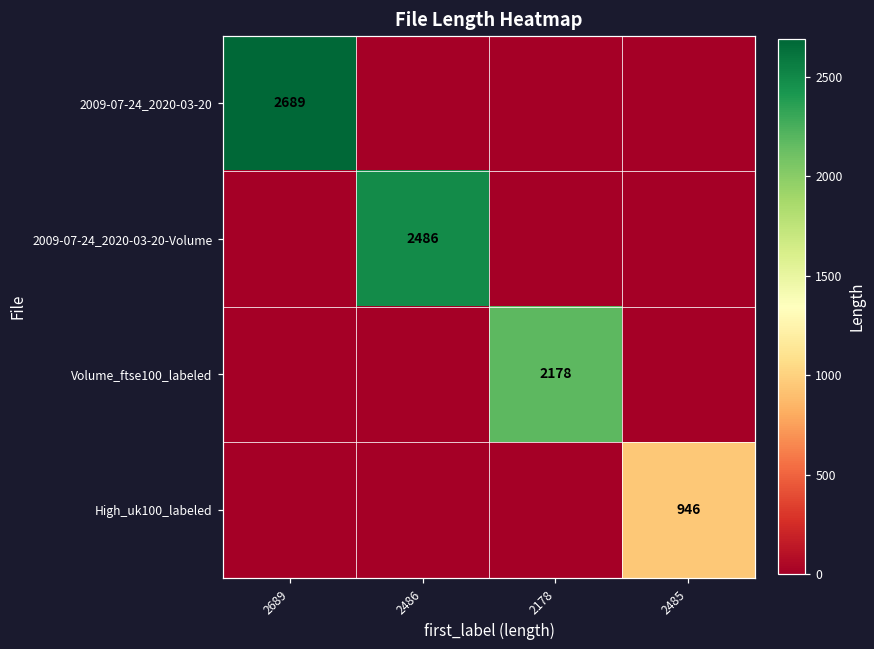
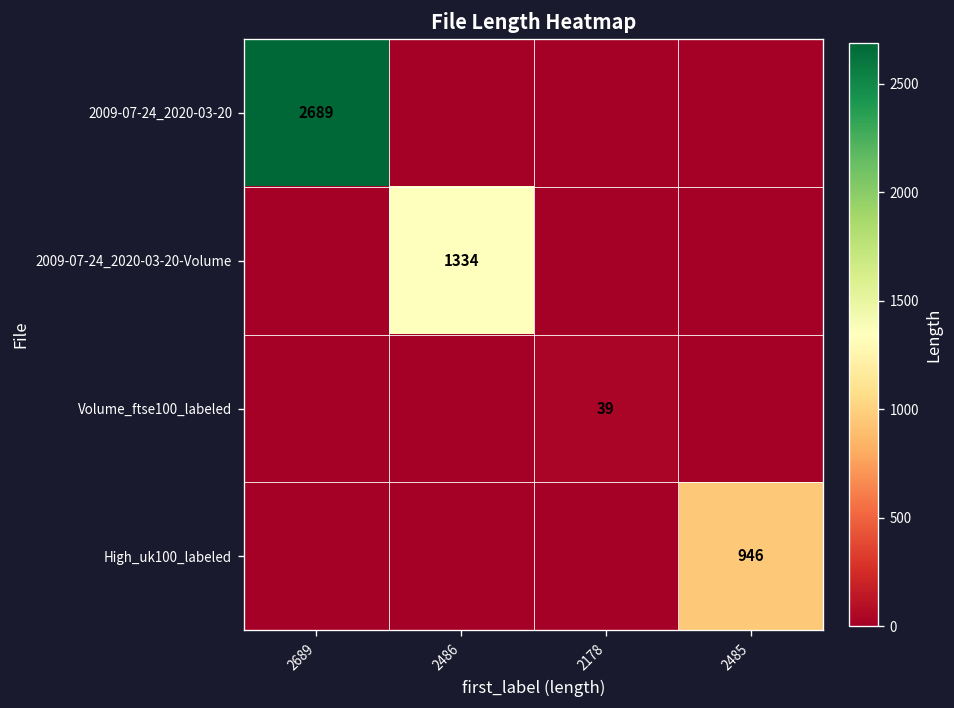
2009-07-24_2020-03-20-Volume, 2486: 2486 -> 1334
Volume_ftse100_labeled, 2178: 2178 -> 39
